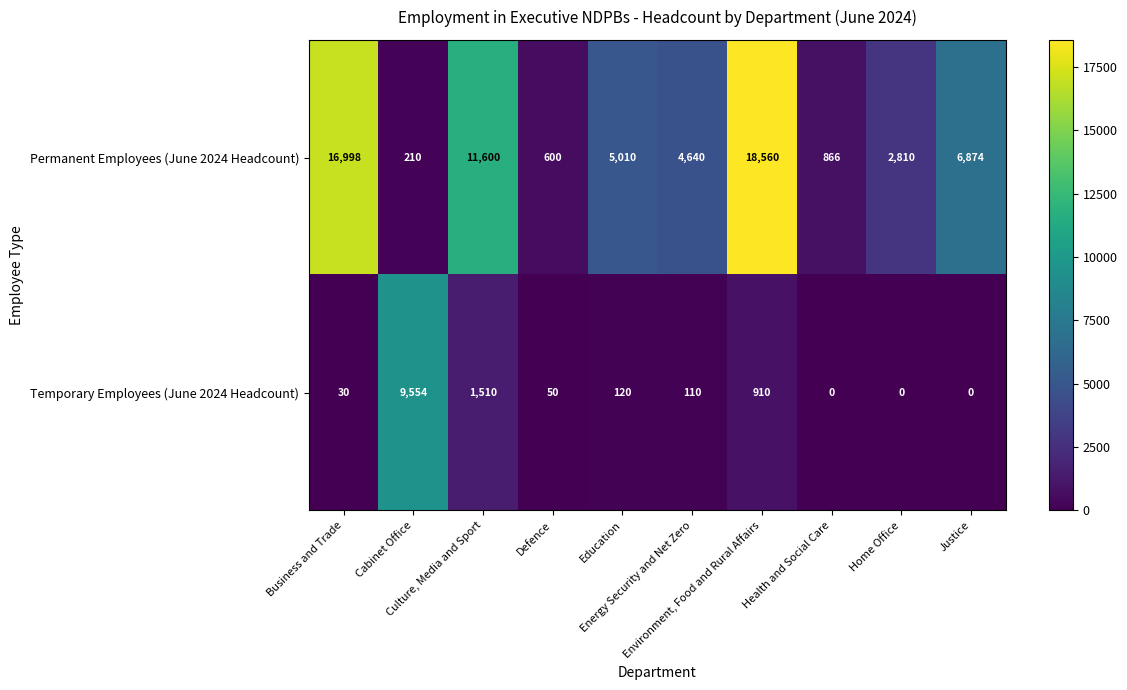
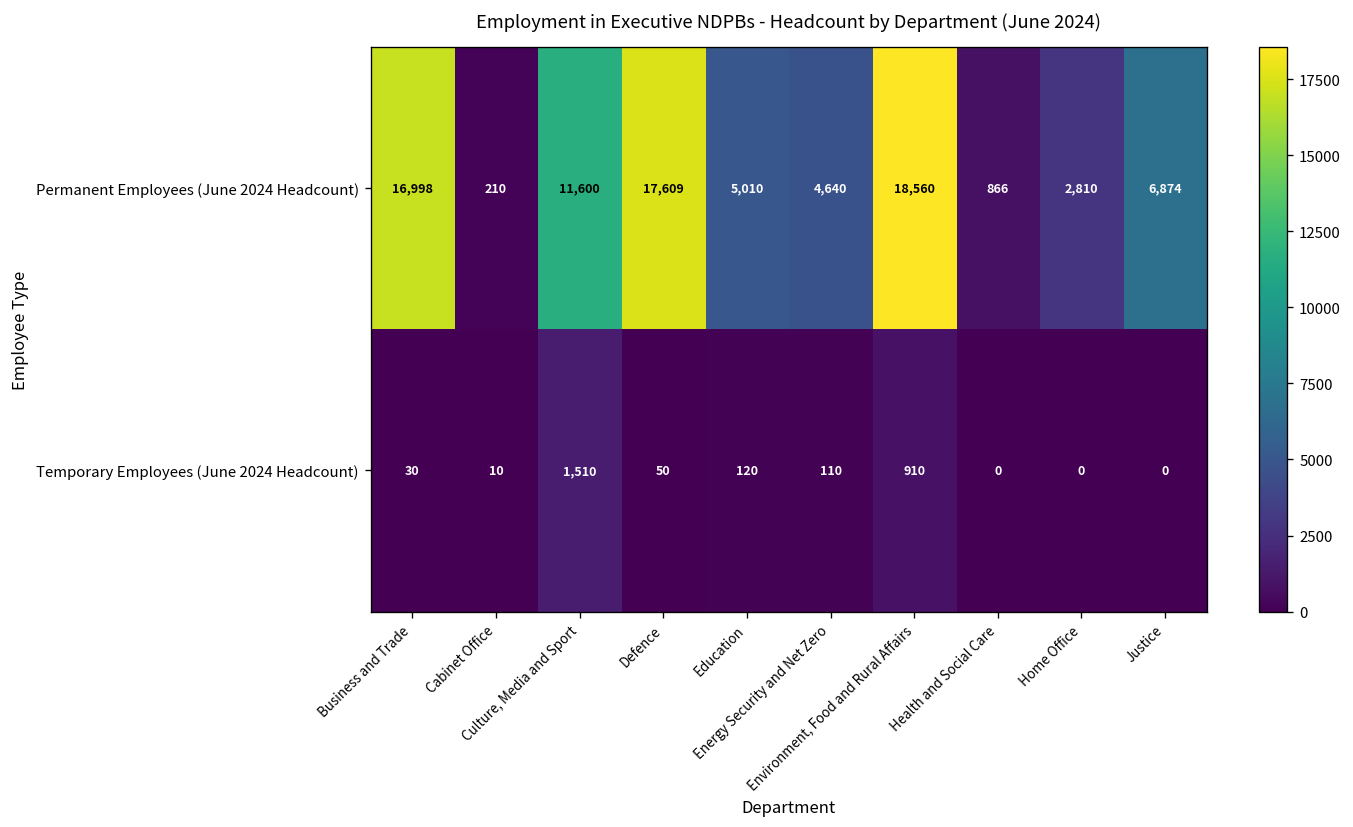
Permanent Employees (June 2024 Headcount), Defence: 600 -> 17,609
Temporary Employees (June 2024 Headcount), Cabinet Office: 9,554 -> 10
